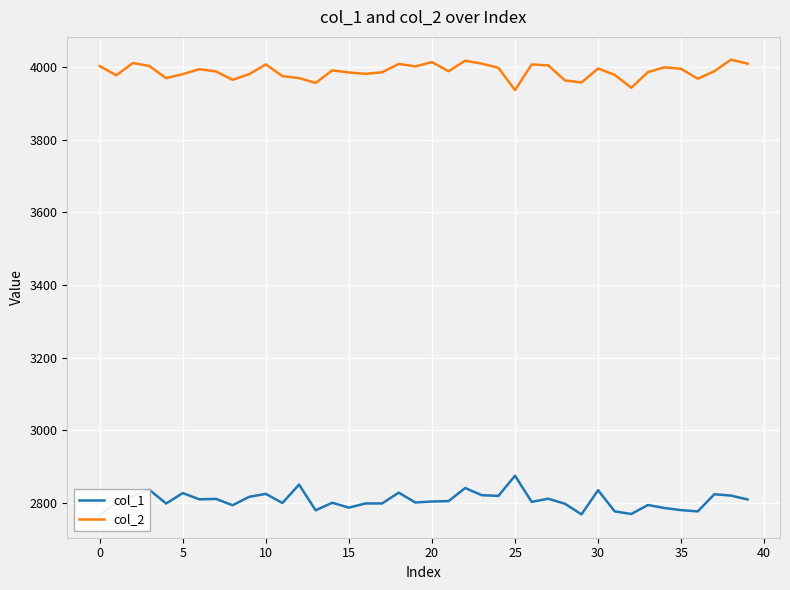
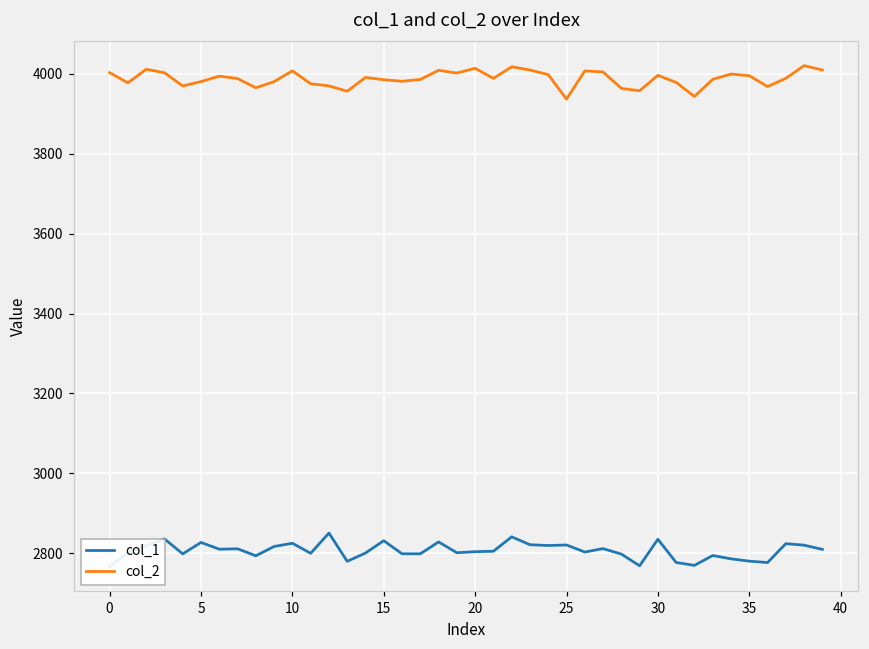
col_1, 15: 2790 -> 2830
col_1, 25: 2880 -> 2820
